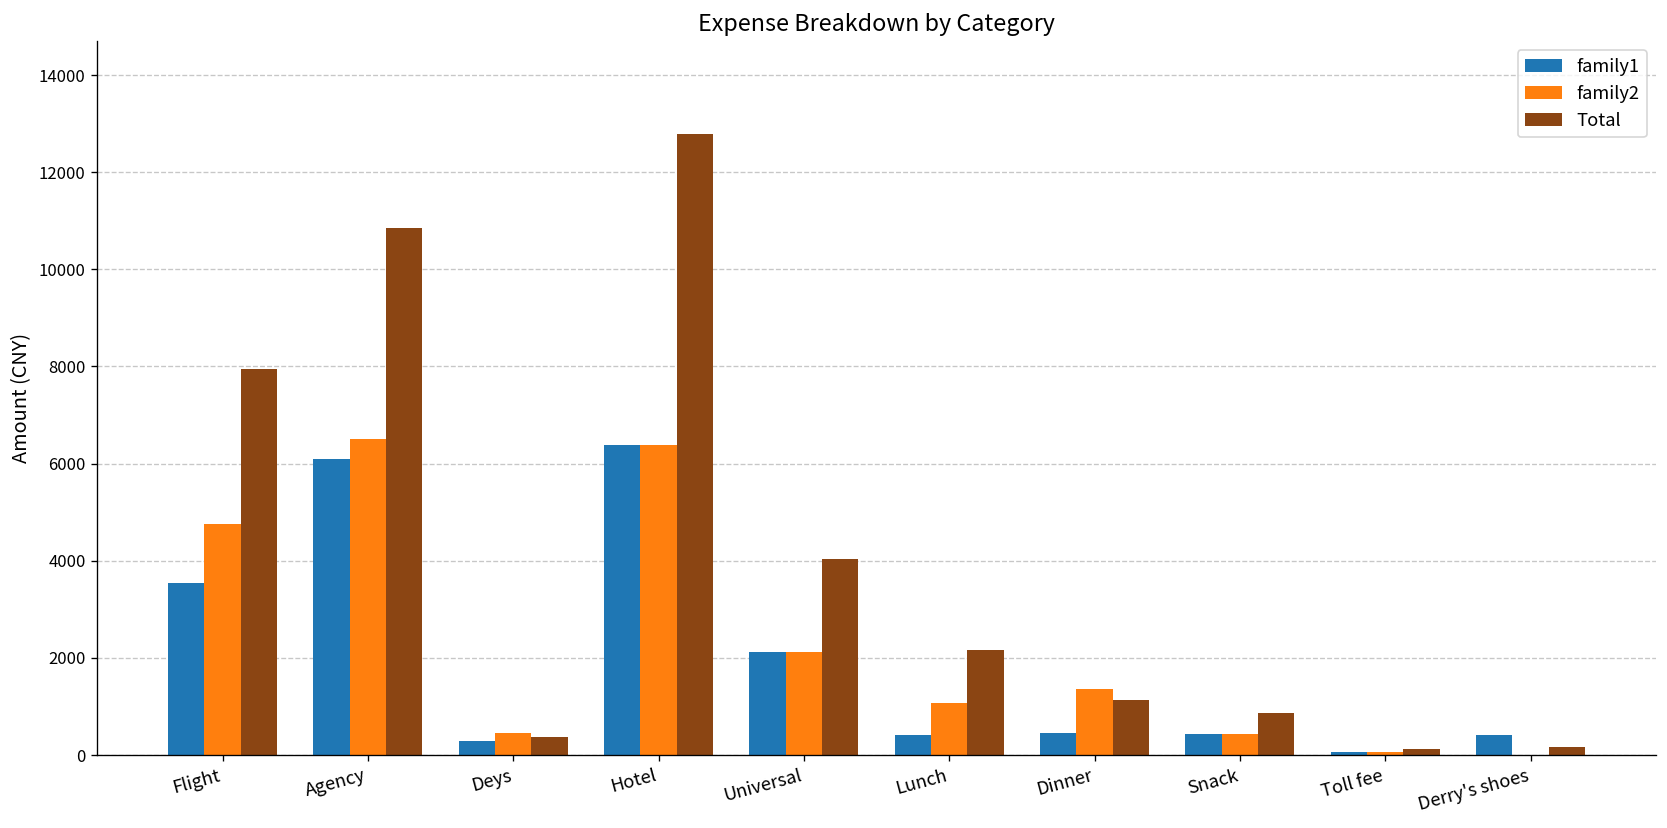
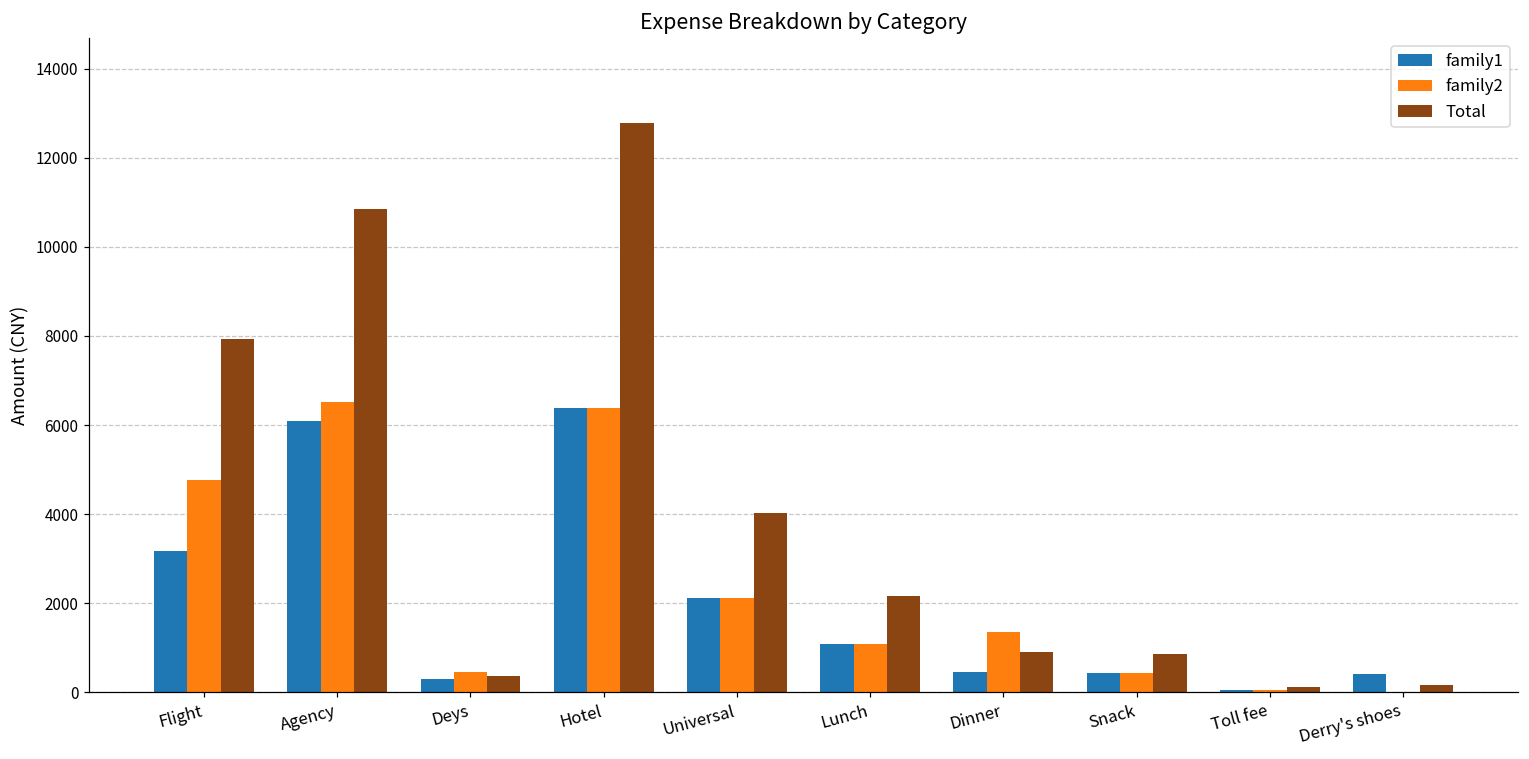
family1, Flight: 3500 -> 3200
family1, Lunch: 400 -> 1100
Total, Dinner: 1100 -> 900
